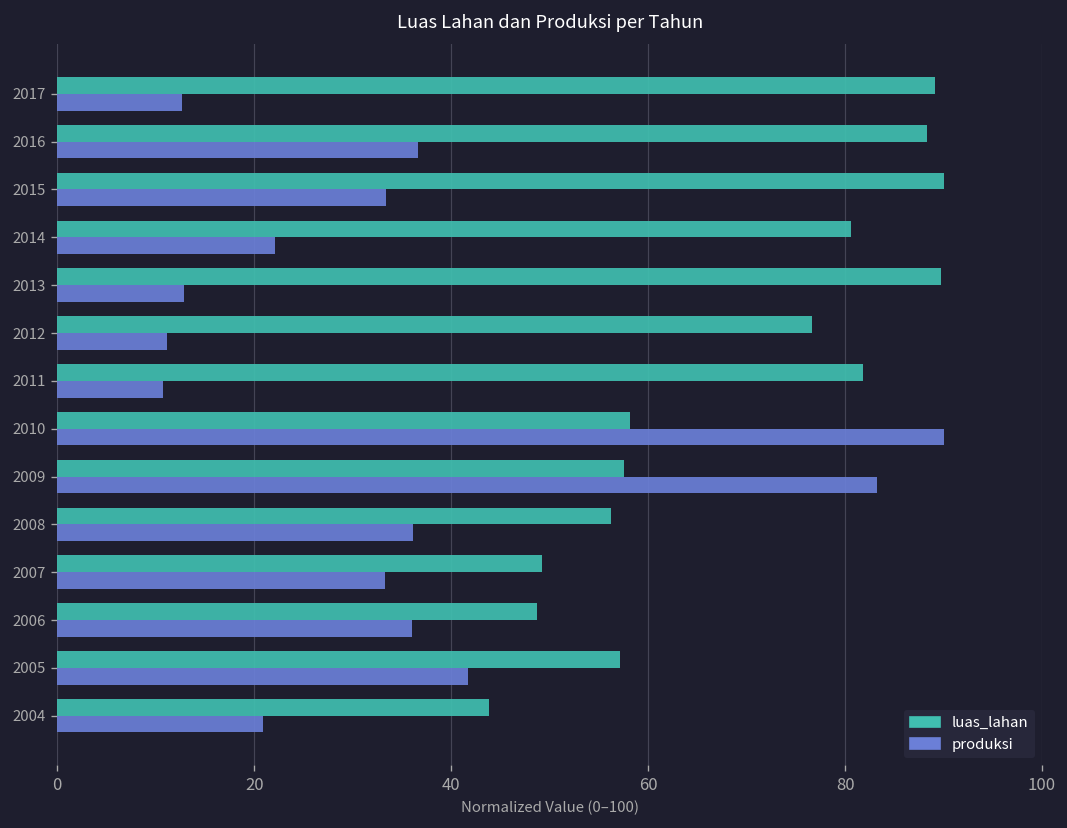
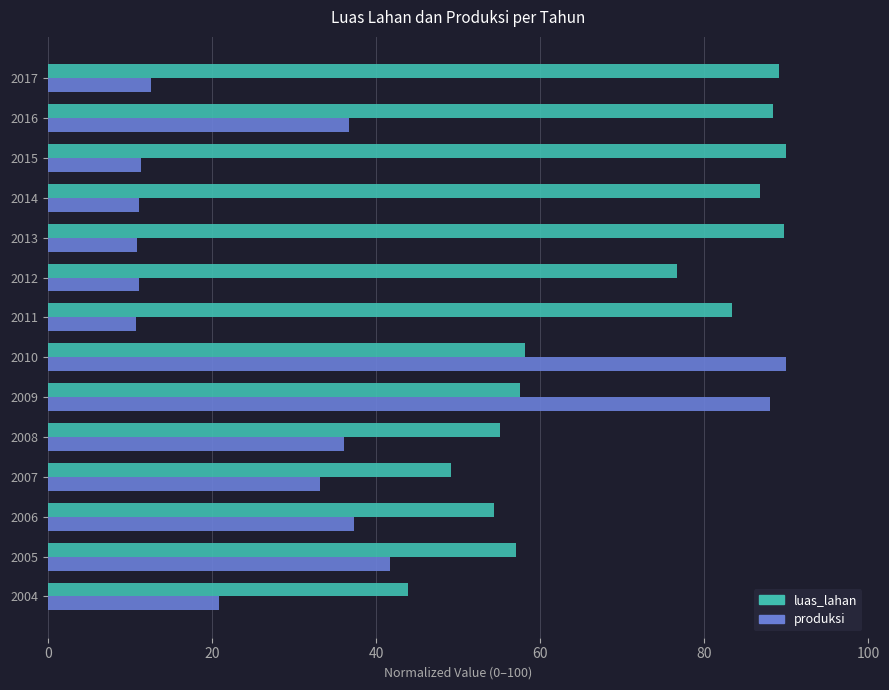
produksi, 2015: 33 -> 11
luas_lahan, 2014: 81 -> 87
produksi, 2014: 22 -> 11
produksi, 2013: 13 -> 11
luas_lahan, 2011: 82 -> 83
produksi, 2009: 83 -> 88
luas_lahan, 2008: 56 -> 55
luas_lahan, 2006: 49 -> 54
produksi, 2006: 36 -> 37
